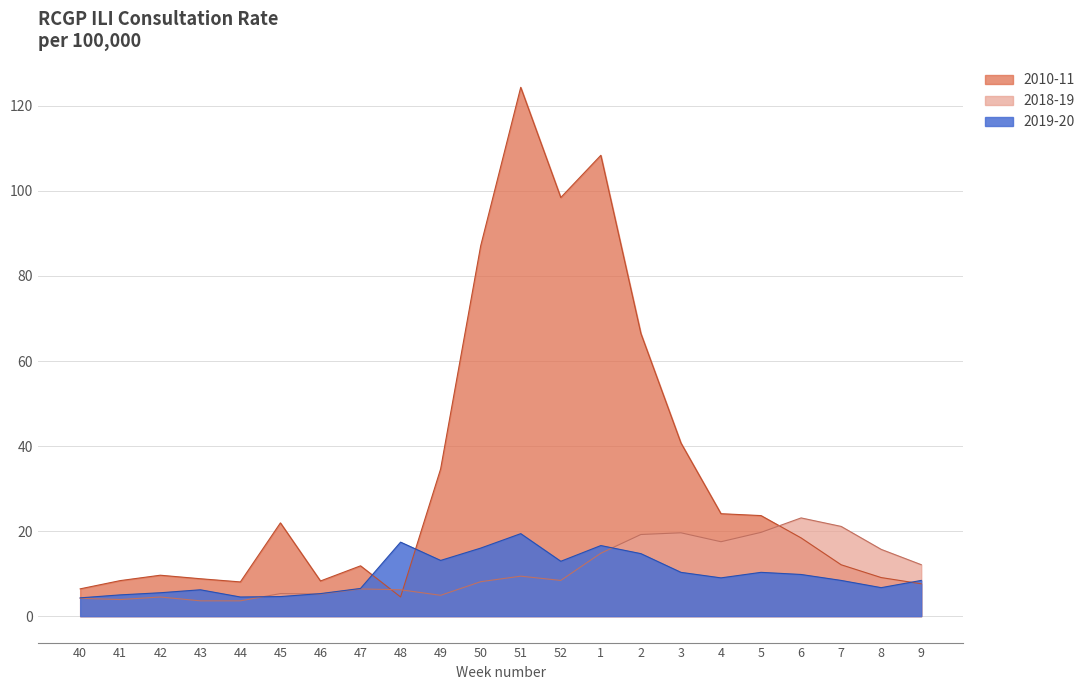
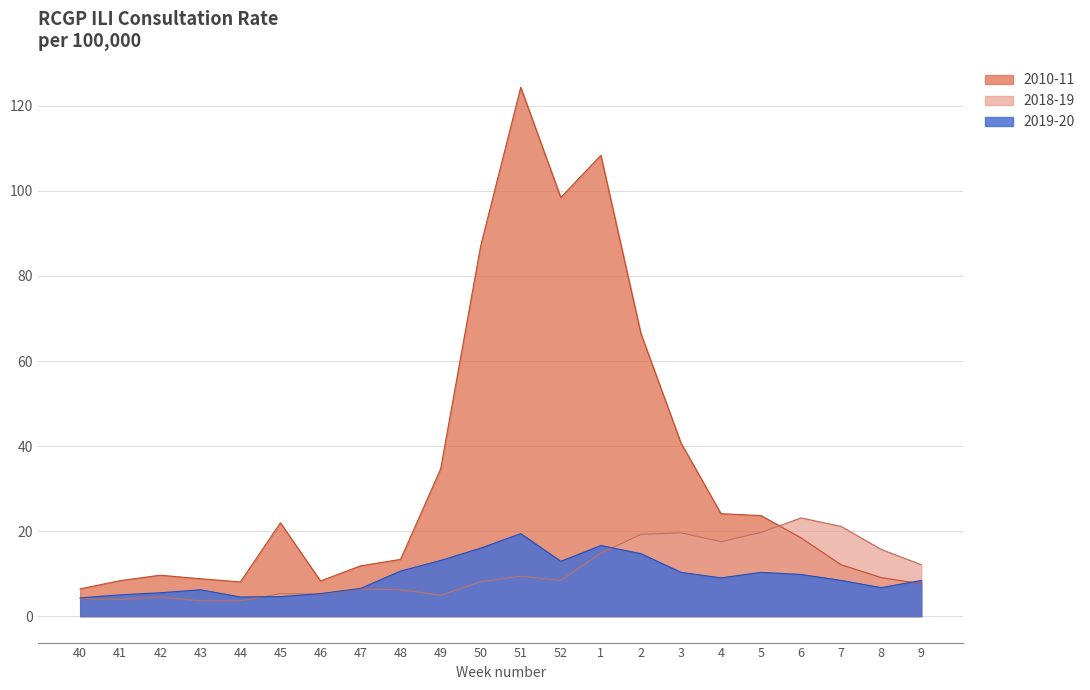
2010-11, 48: 5 -> 13
2019-20, 48: 17 -> 11
